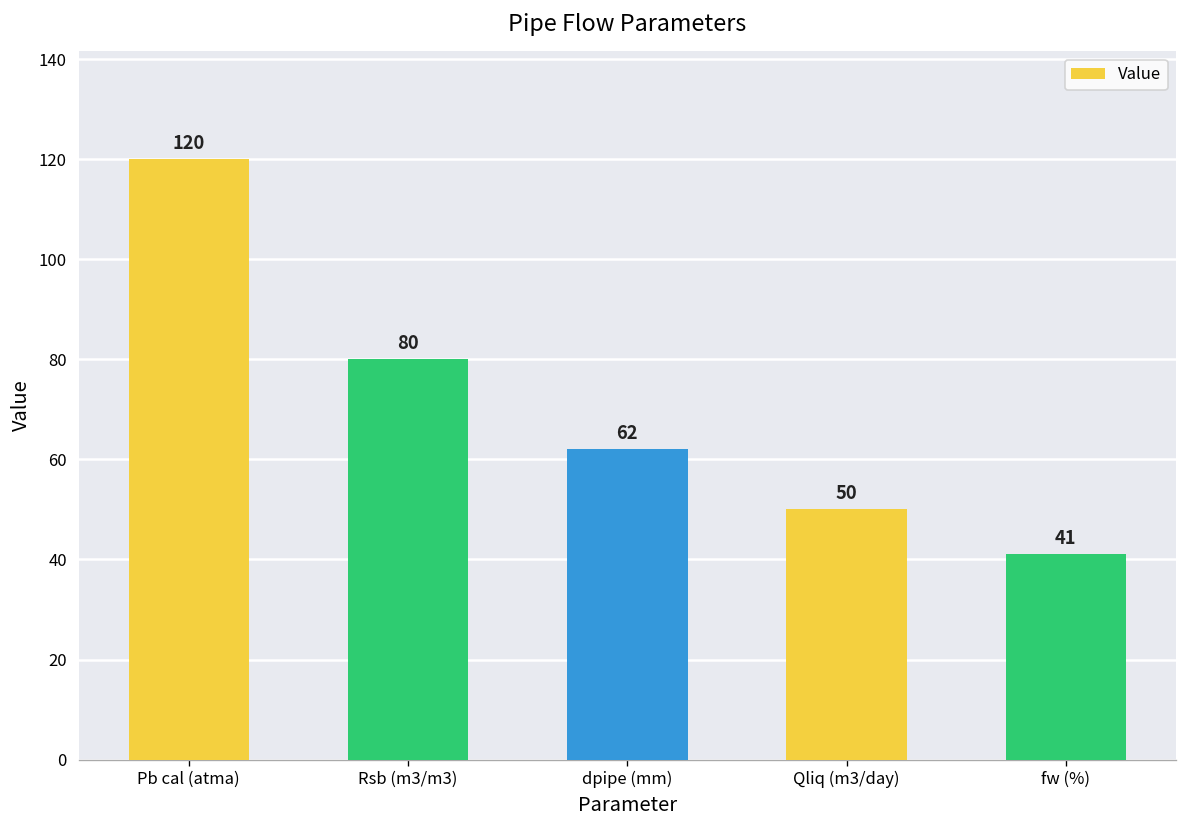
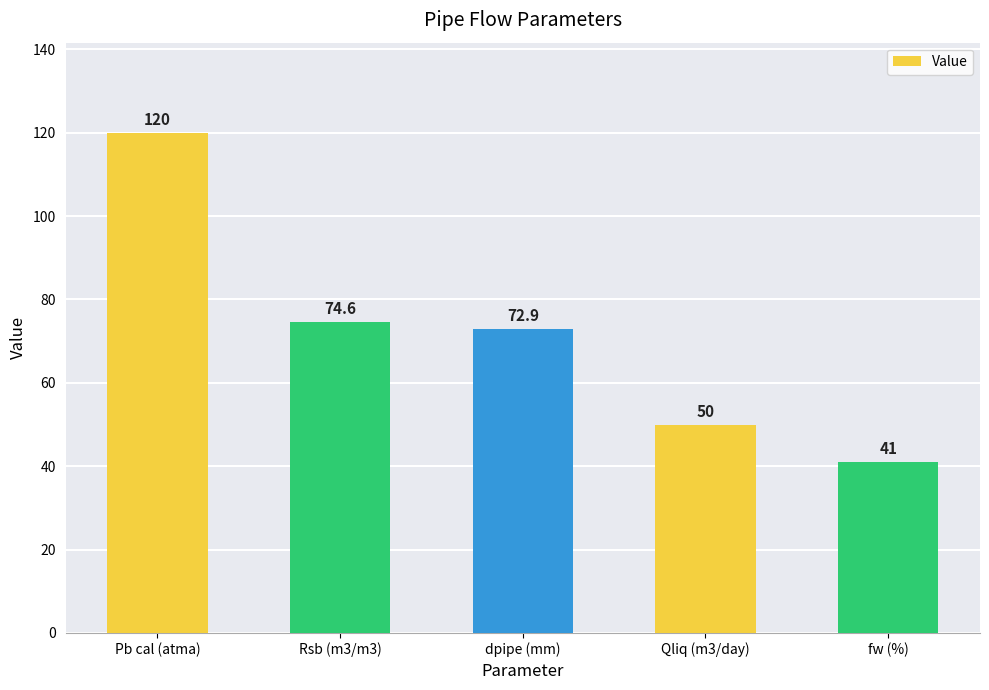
Rsb (m3/m3): 80 -> 74.6
dpipe (mm): 62 -> 72.9
